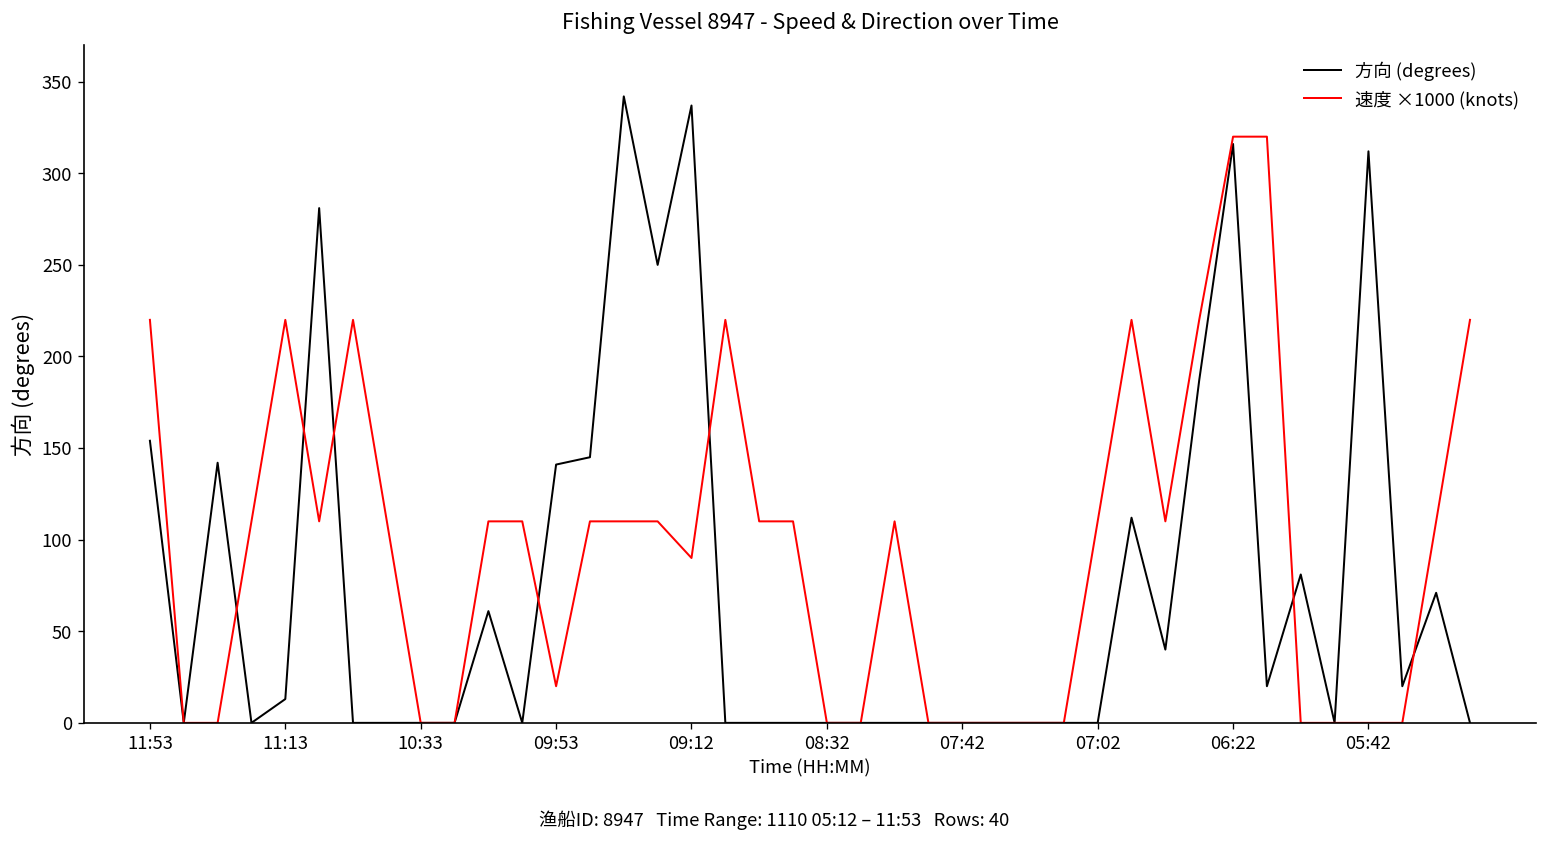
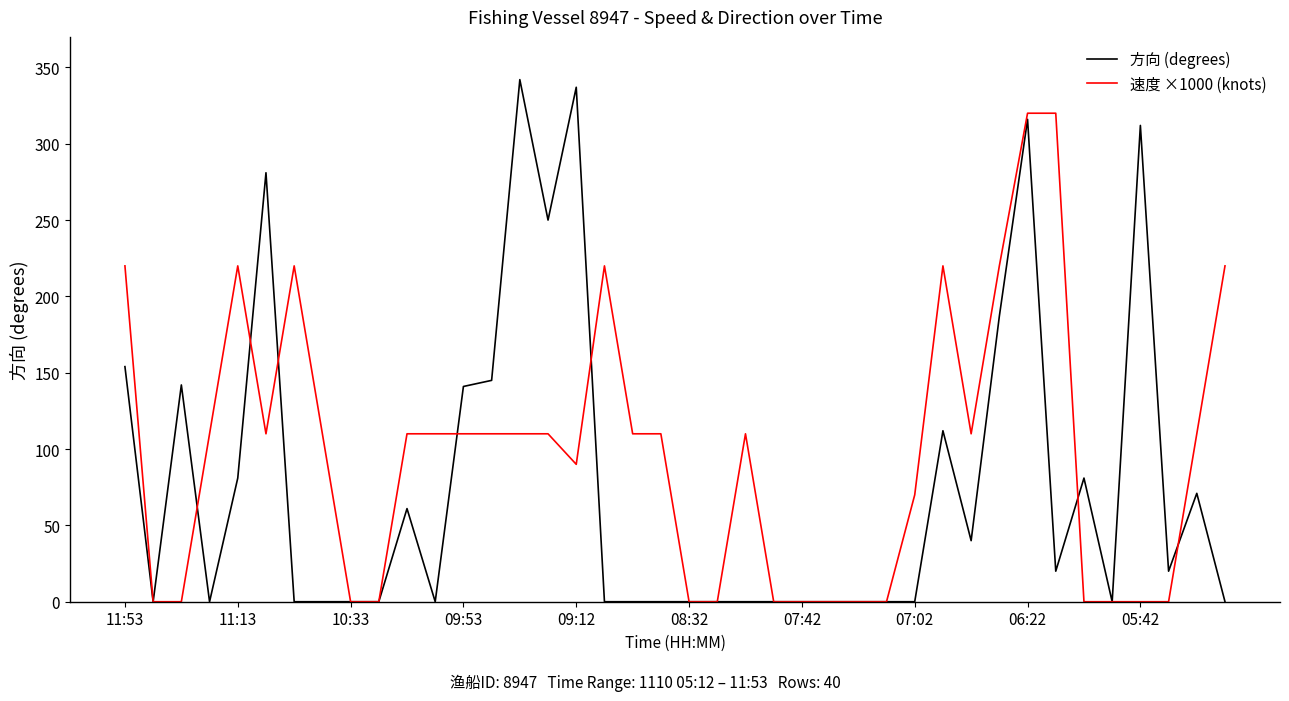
方向 (degrees), 11:13: 13 -> 81
速度 ×1000 (knots), 09:53: 20 -> 110
速度 ×1000 (knots), 07:02: 110 -> 70
